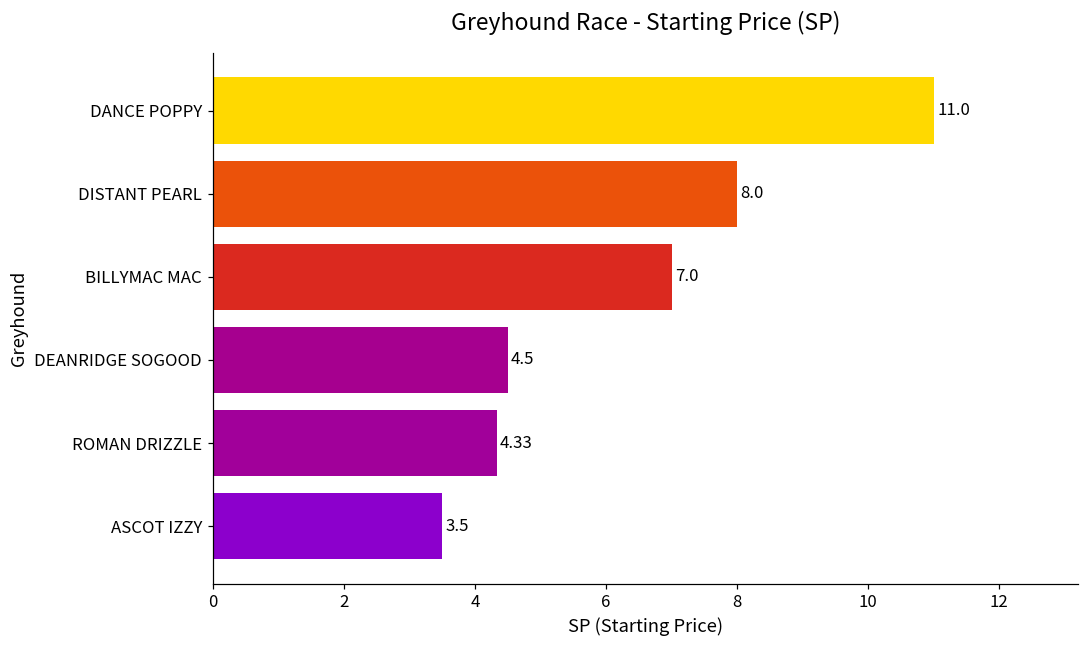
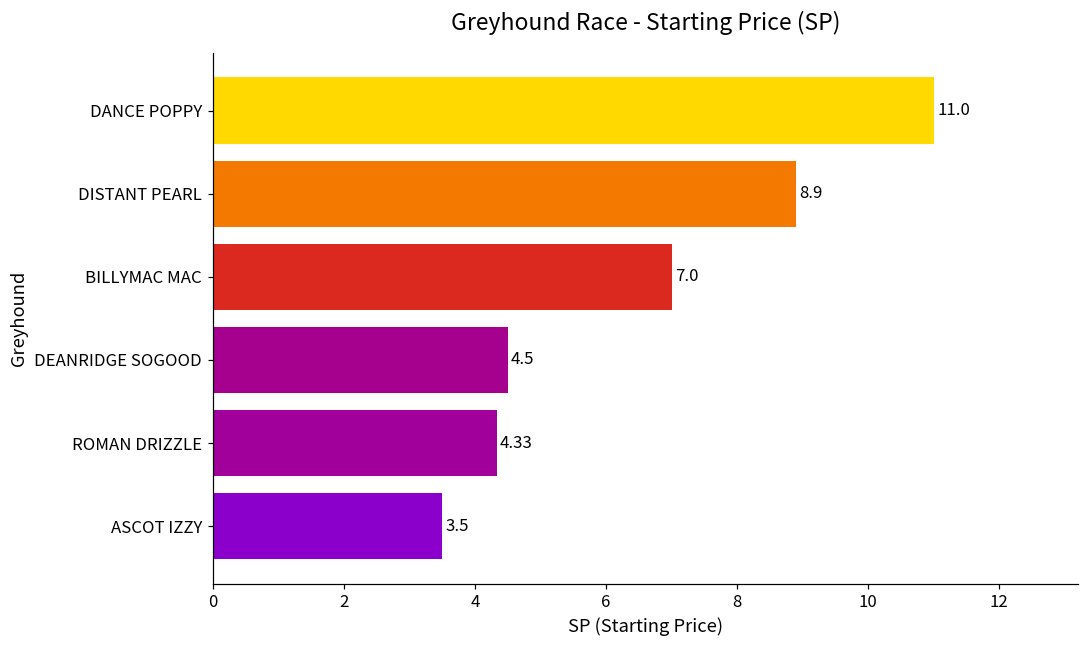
DISTANT PEARL: 8.0 -> 8.9
